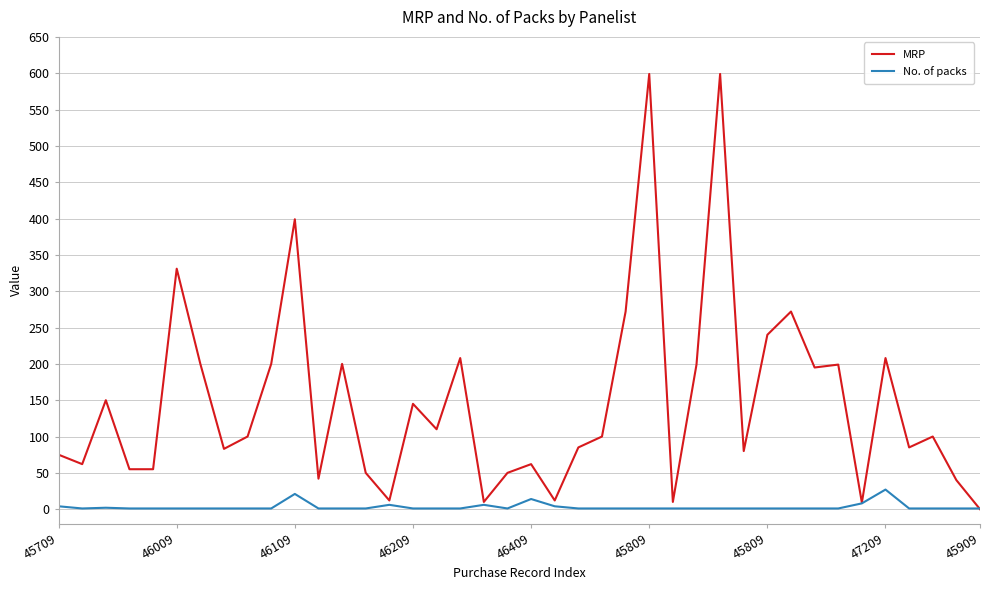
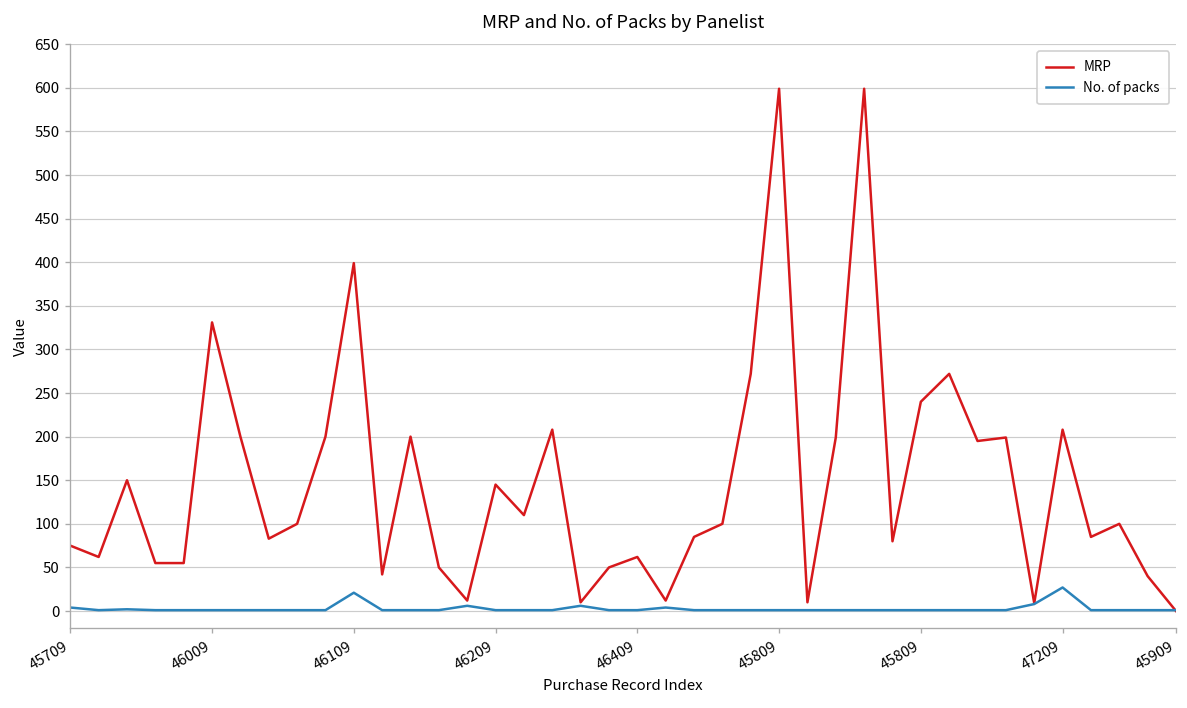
No. of packs, 46409: 10 -> 0
